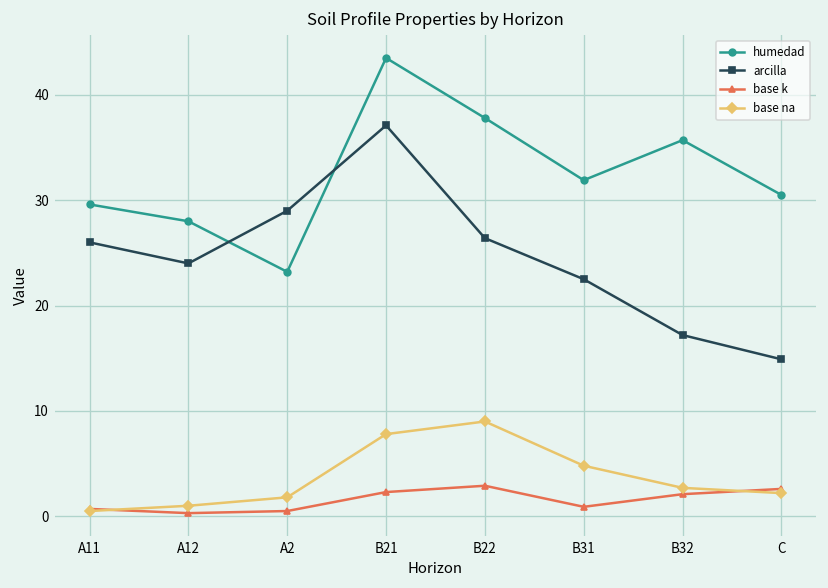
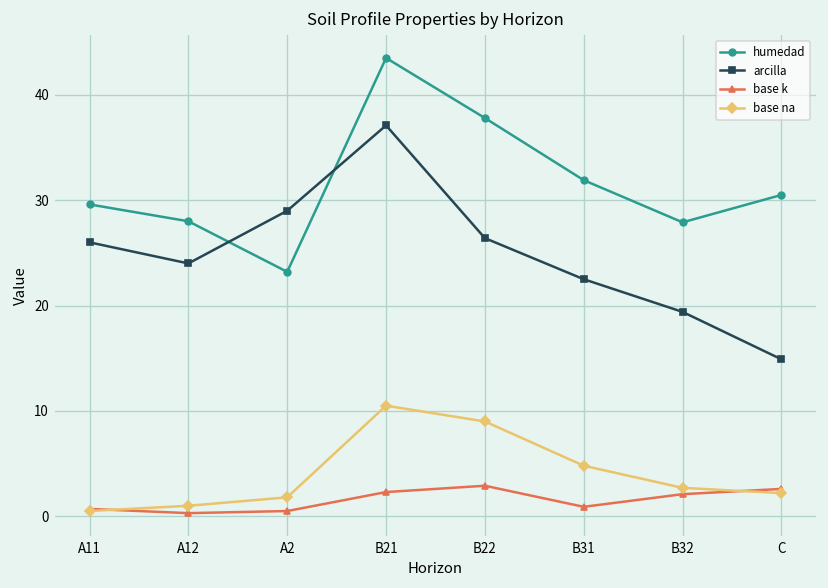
base na, B21: 8 -> 11
humedad, B32: 36 -> 28
arcilla, B32: 17 -> 19
